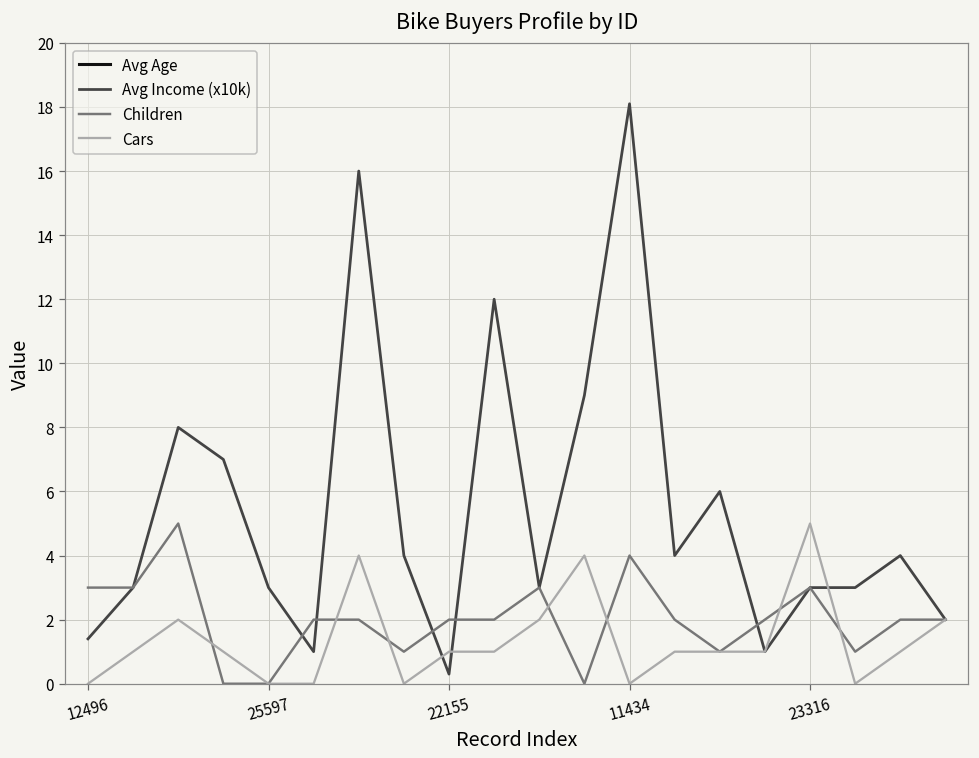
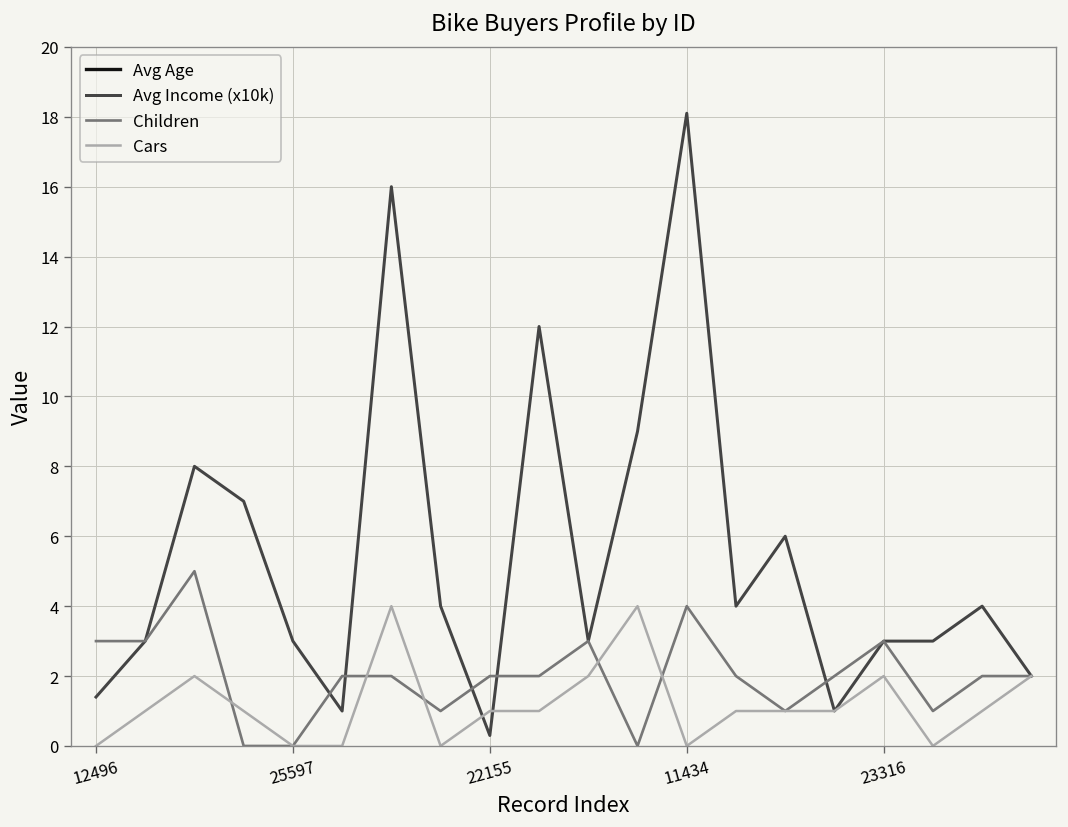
Cars, 23316: 5 -> 2
